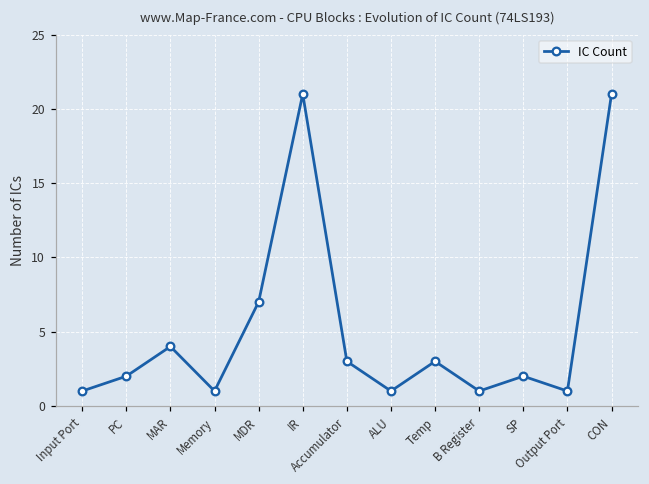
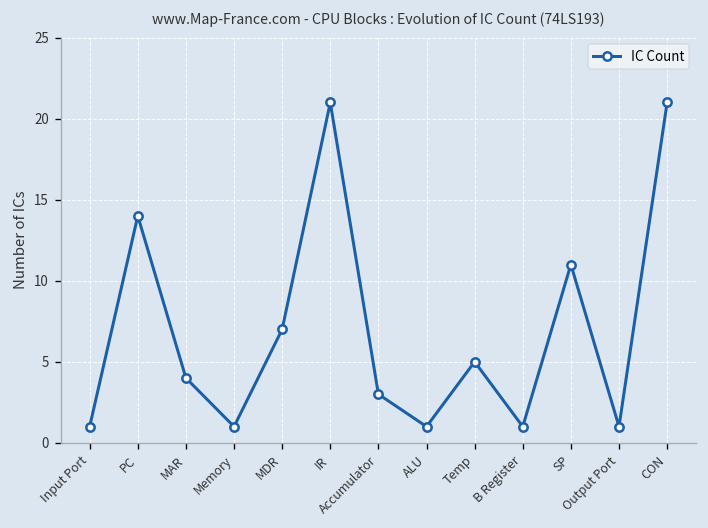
PC: 2 -> 14
Temp: 3 -> 5
SP: 2 -> 11
